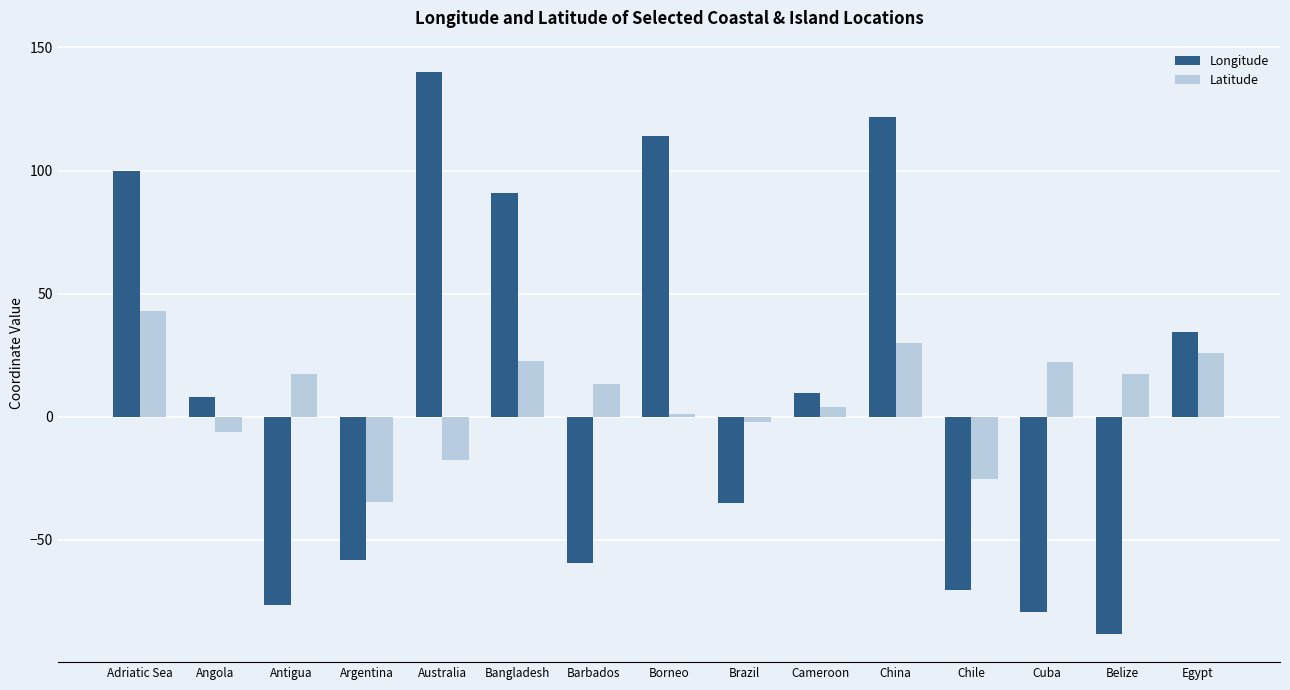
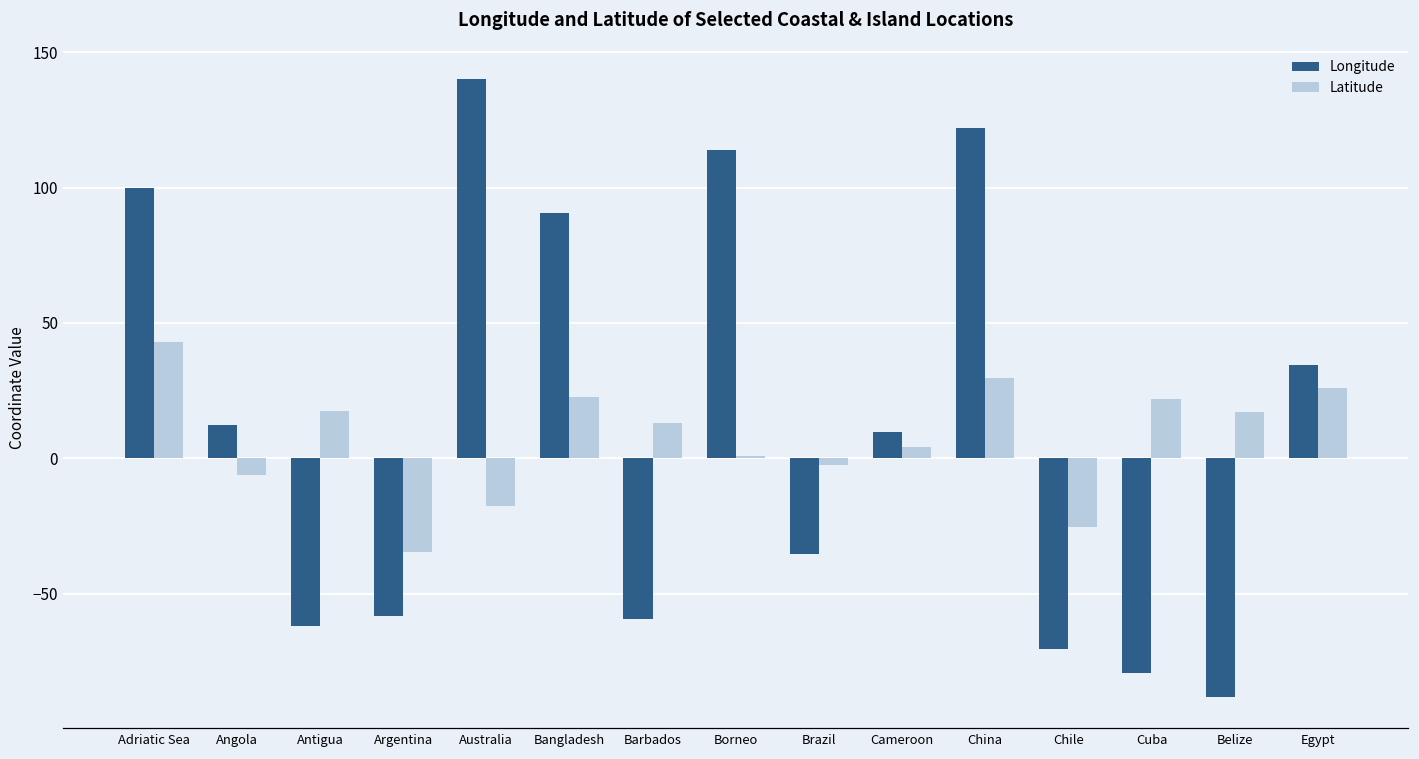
Longitude, Angola: 8 -> 12
Longitude, Antigua: -76 -> -62
